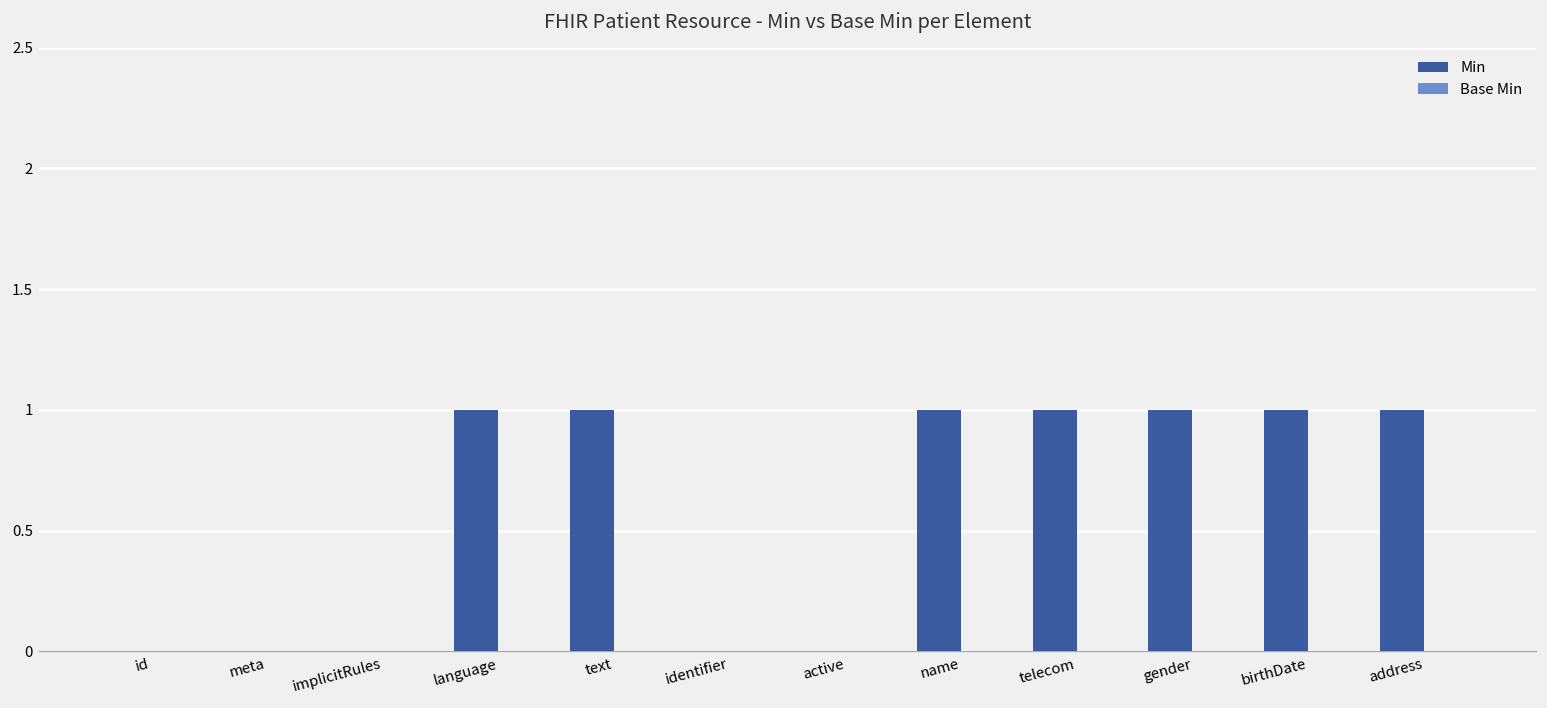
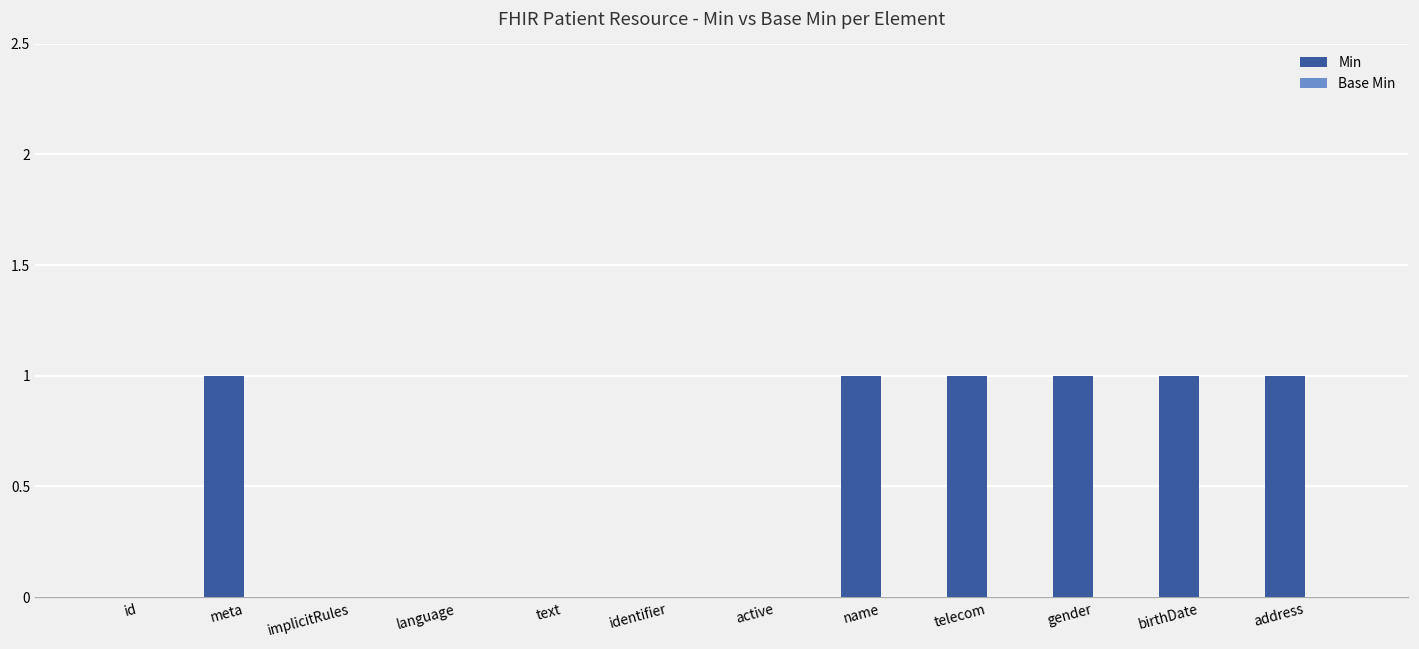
Min, meta: 0 -> 1
Min, language: 1 -> 0
Min, text: 1 -> 0
